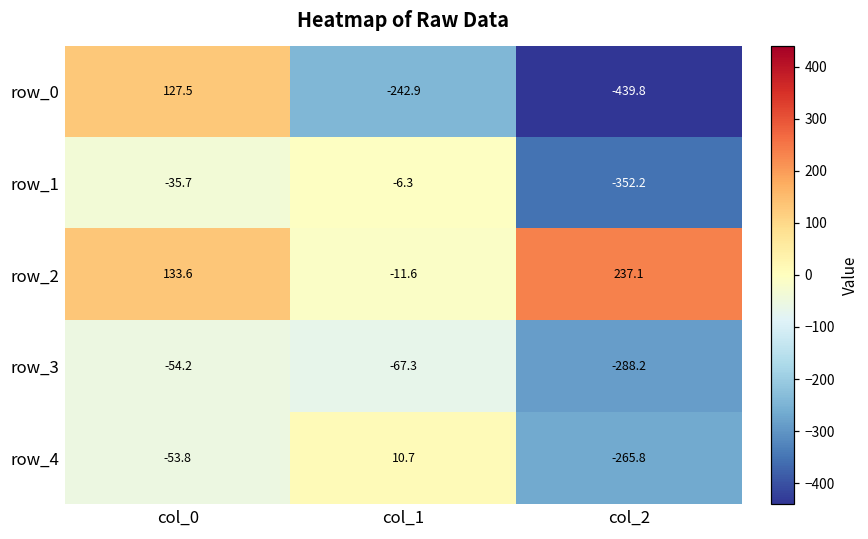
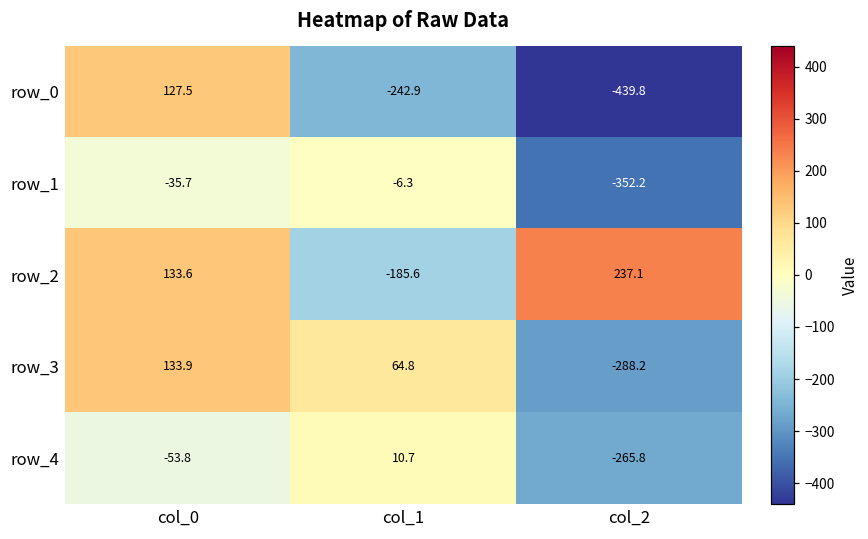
row_2, col_1: -11.6 -> -185.6
row_3, col_0: -54.2 -> 133.9
row_3, col_1: -67.3 -> 64.8
